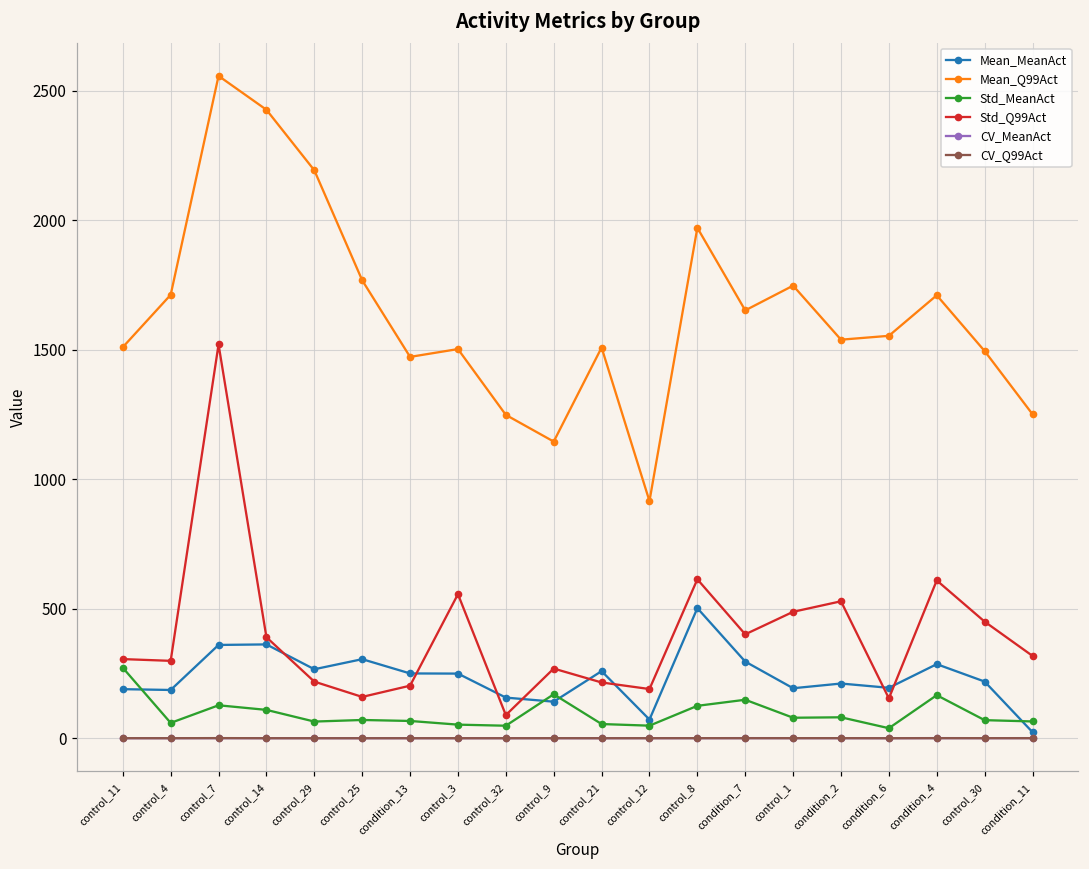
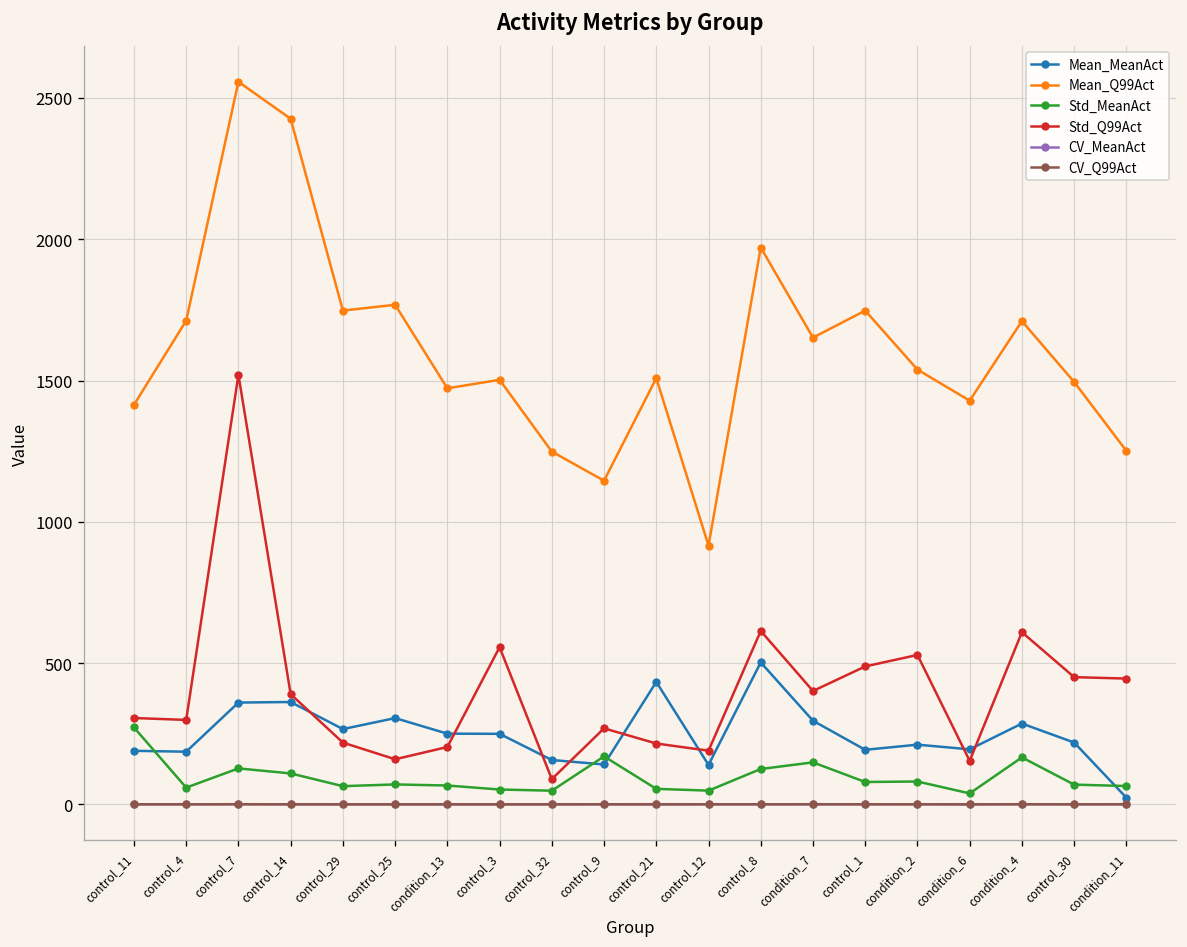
Mean_Q99Act, control_11: 1510 -> 1410
Mean_Q99Act, control_29: 2190 -> 1750
Mean_MeanAct, control_21: 260 -> 430
Mean_MeanAct, control_12: 70 -> 140
Mean_Q99Act, condition_6: 1550 -> 1430
Std_Q99Act, condition_11: 320 -> 450
